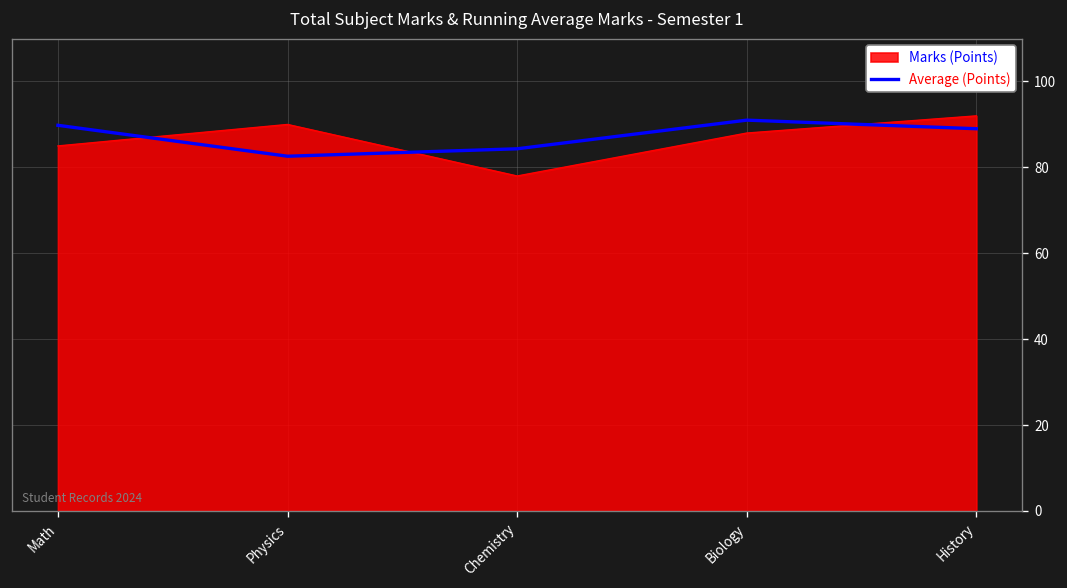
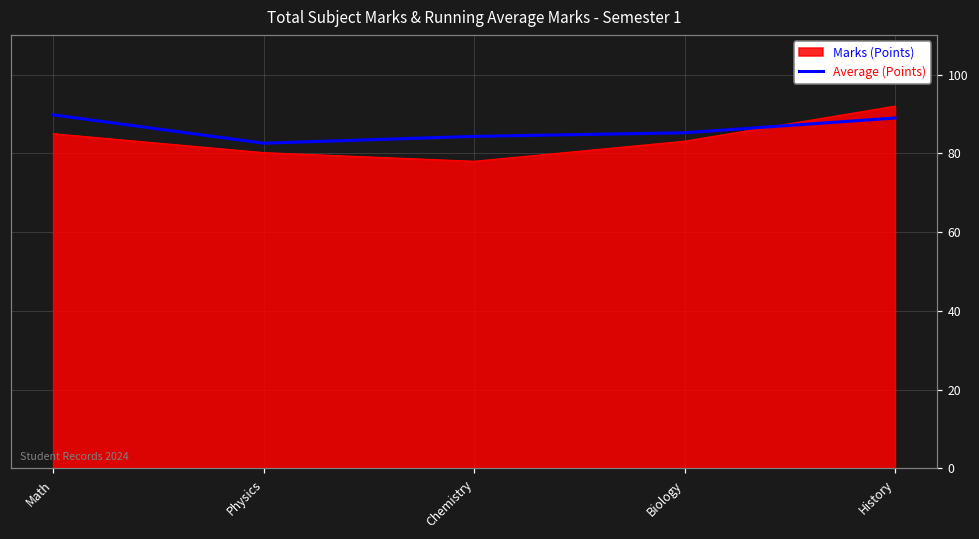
Marks (Points), Physics: 90 -> 80
Marks (Points), Biology: 88 -> 83
Average (Points), Biology: 91 -> 85
